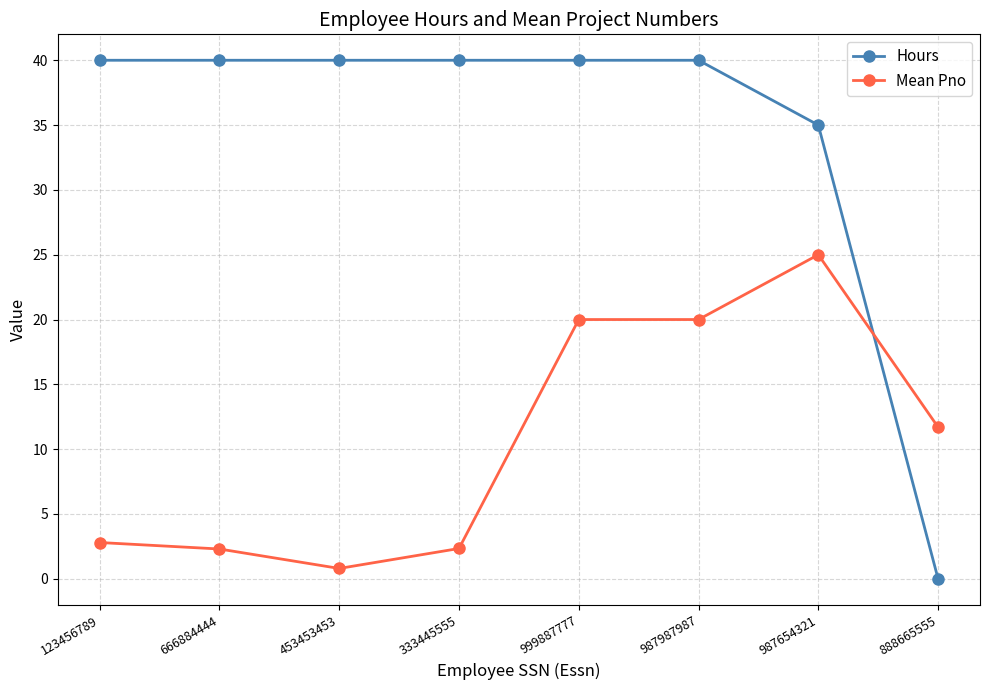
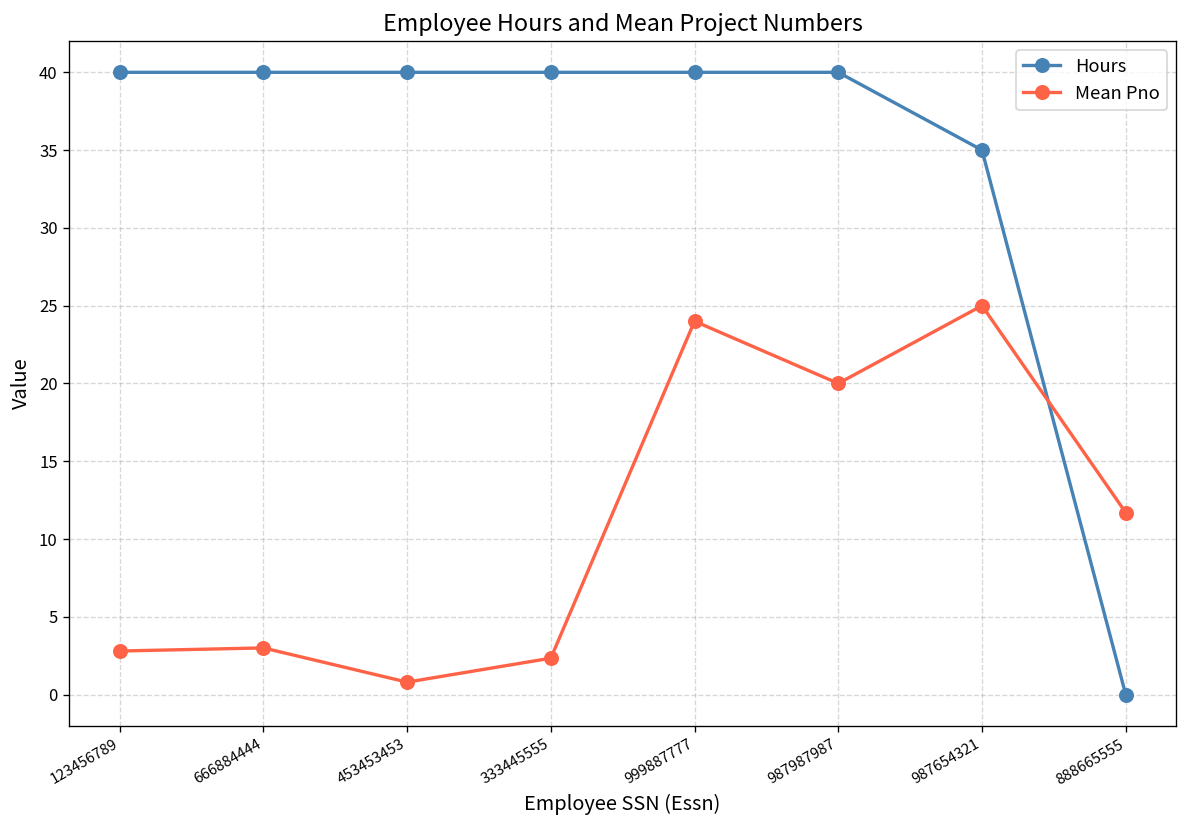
Mean Pno, 666884444: 2.3 -> 3.0
Mean Pno, 999887777: 20 -> 24
